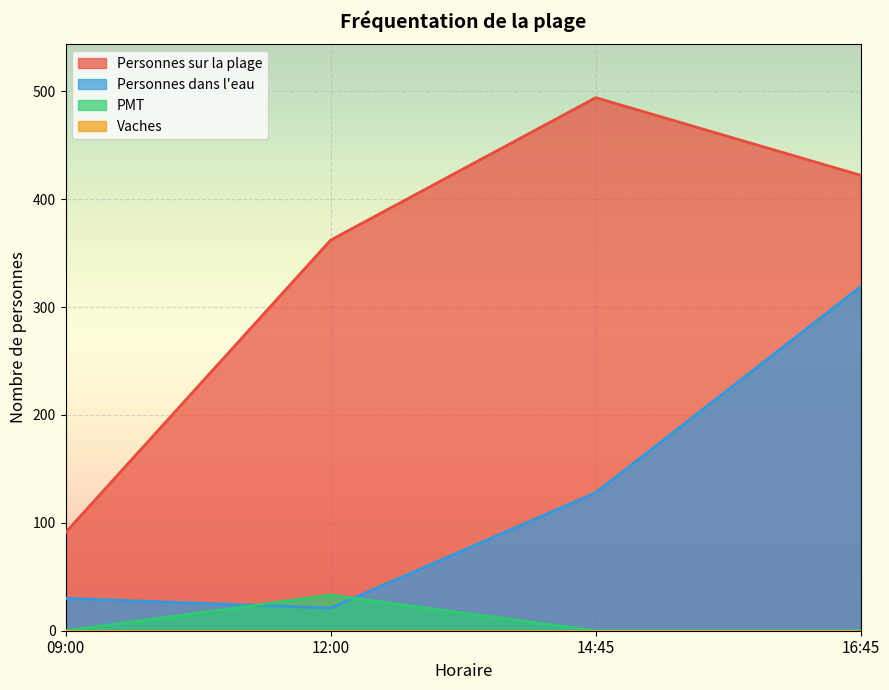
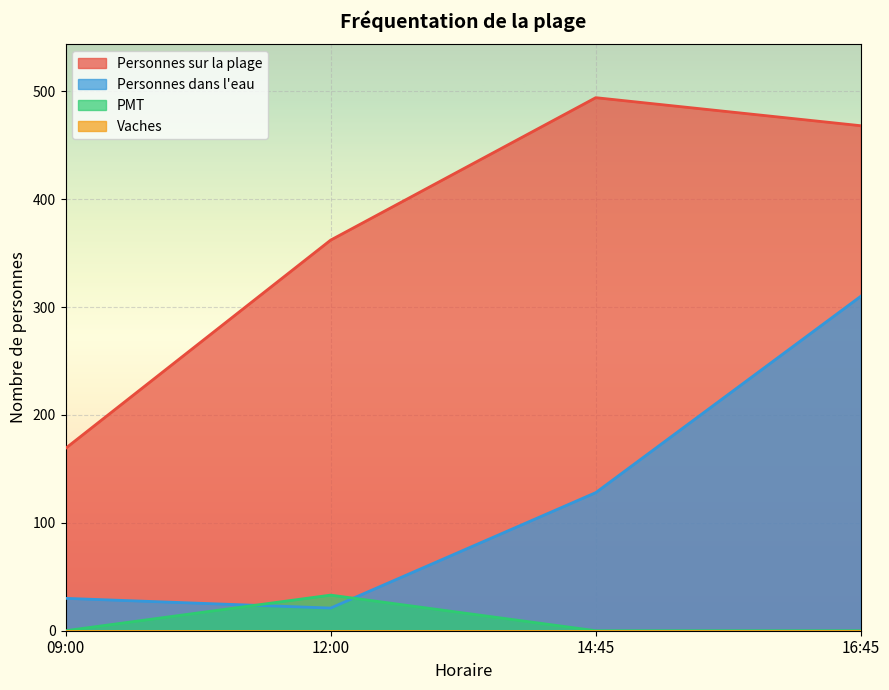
Personnes sur la plage, 09:00: 91 -> 169
Personnes sur la plage, 16:45: 422 -> 468
Personnes dans l'eau, 16:45: 319 -> 310
